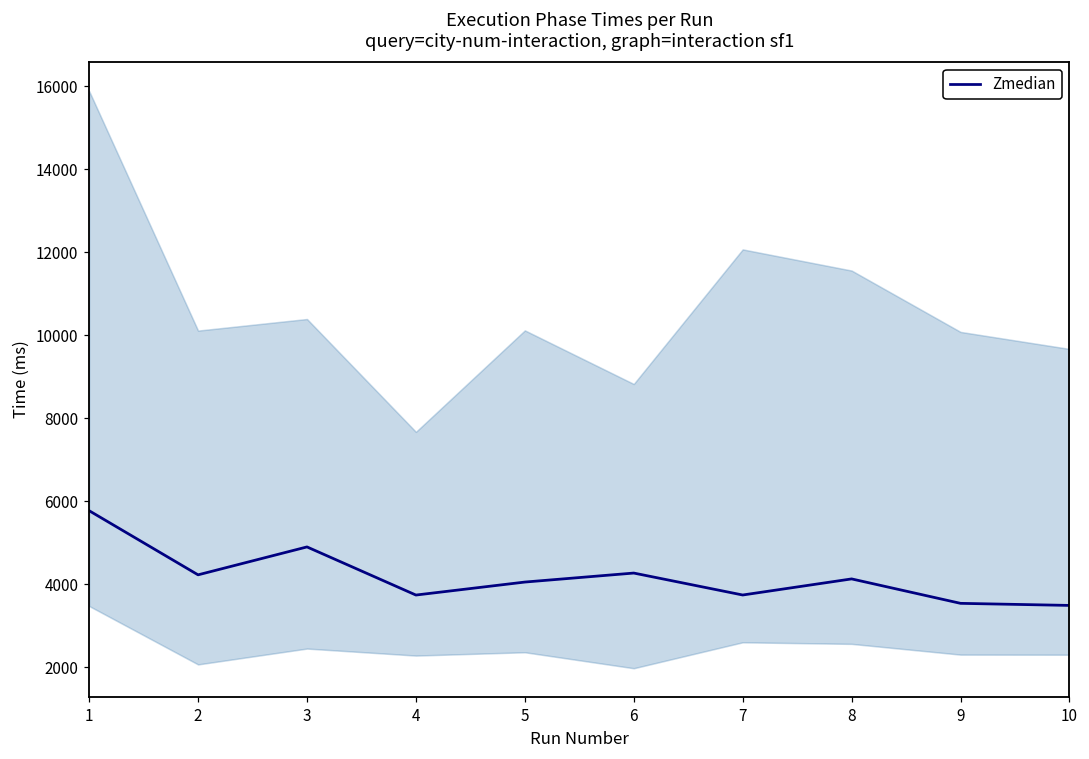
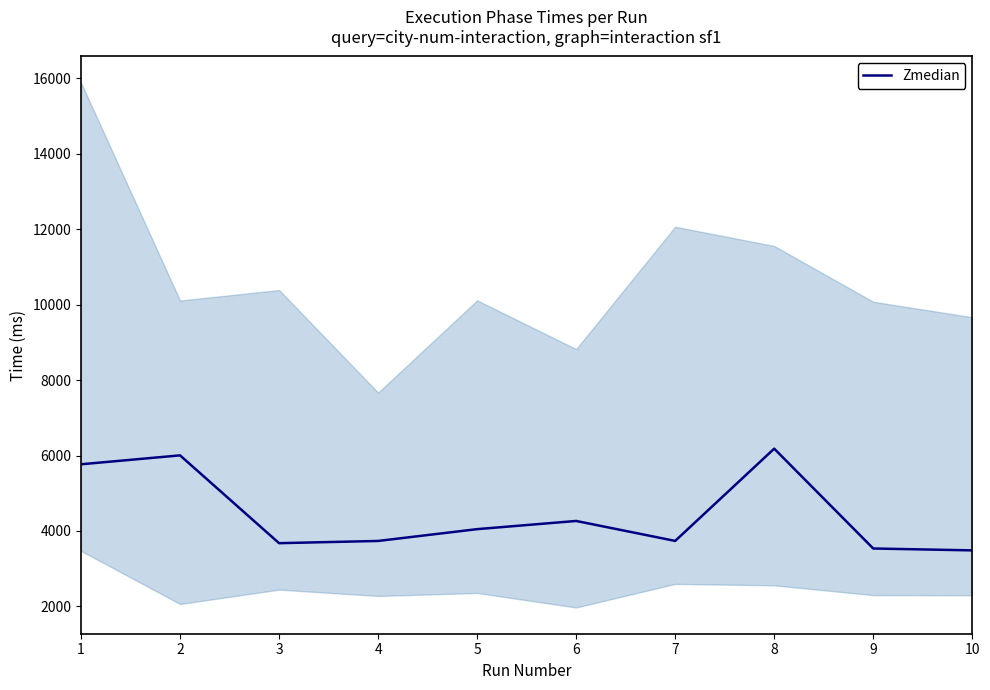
Zmedian, 2: 4200 -> 6000
Zmedian, 3: 4900 -> 3700
Zmedian, 8: 4100 -> 6200
